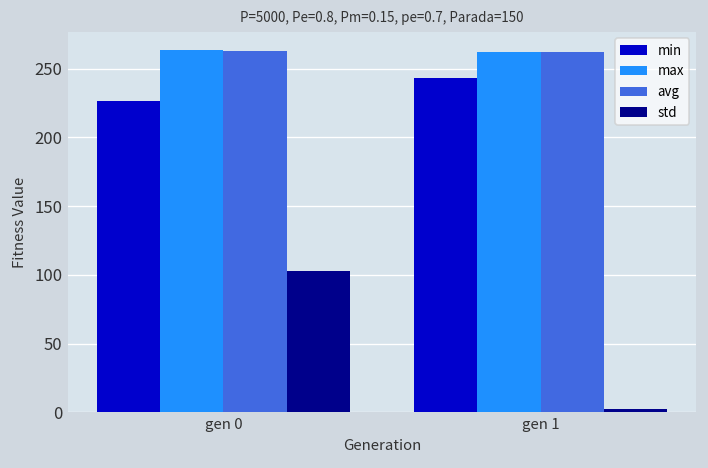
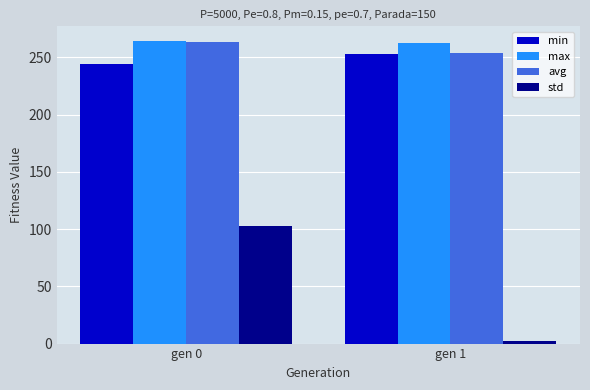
min, gen 0: 227 -> 244
min, gen 1: 244 -> 253
avg, gen 1: 262 -> 254
